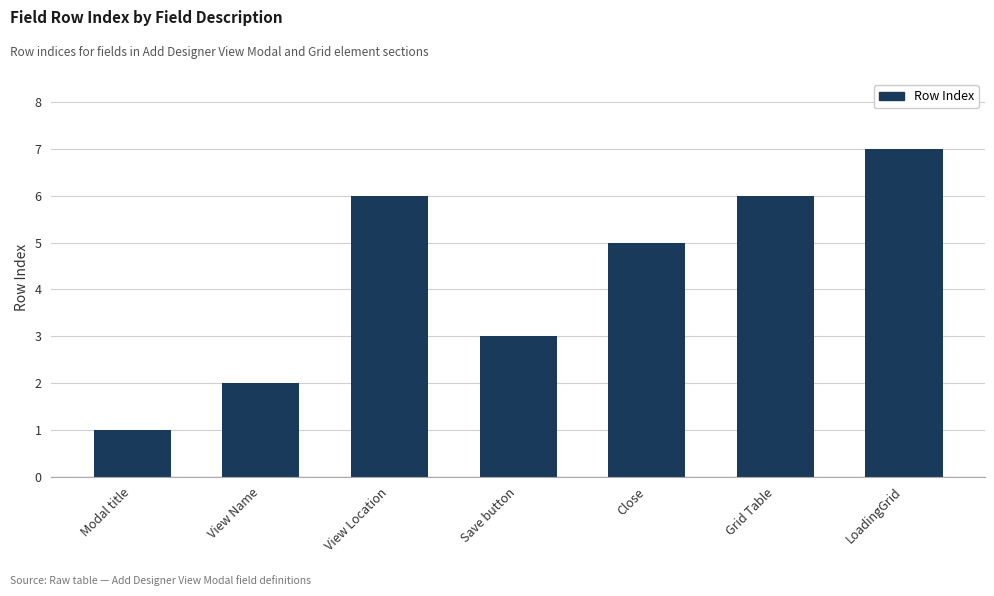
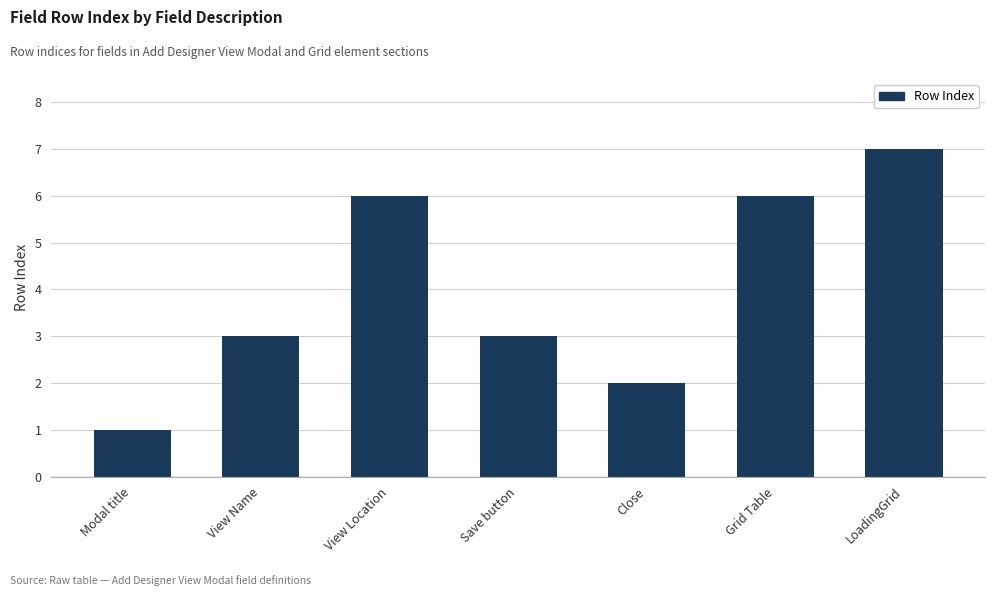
View Name: 2 -> 3
Close: 5 -> 2
